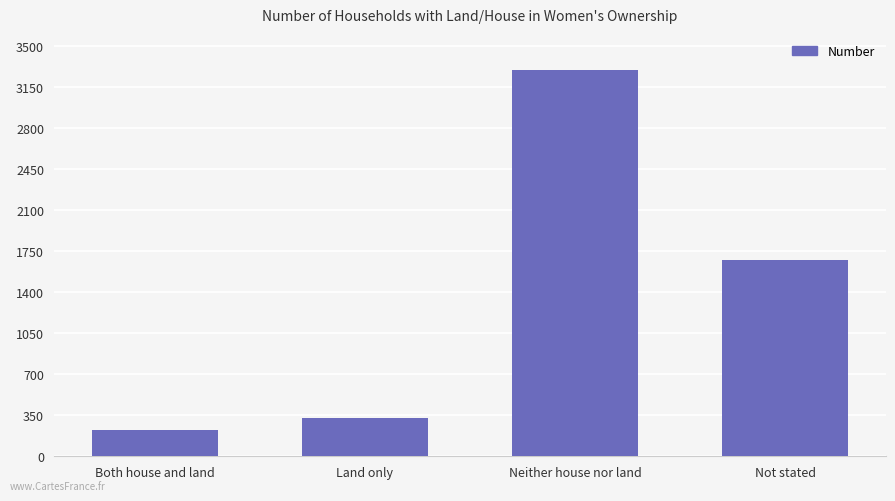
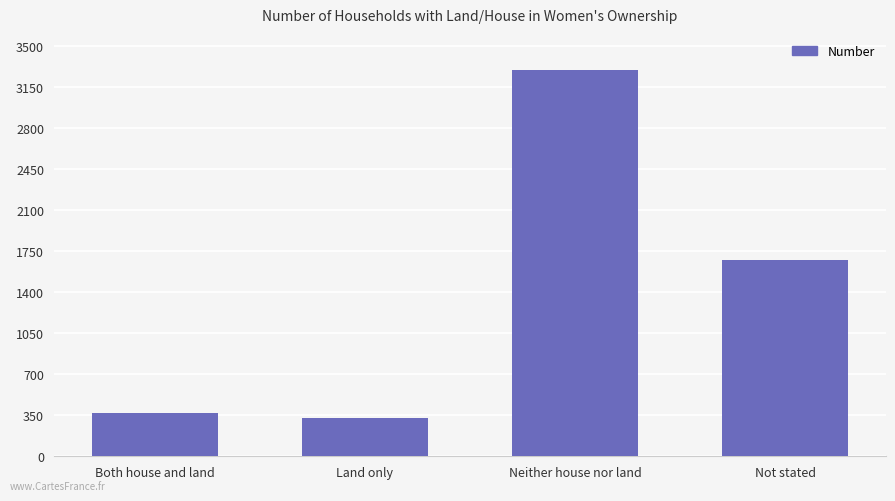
Both house and land: 220 -> 370
